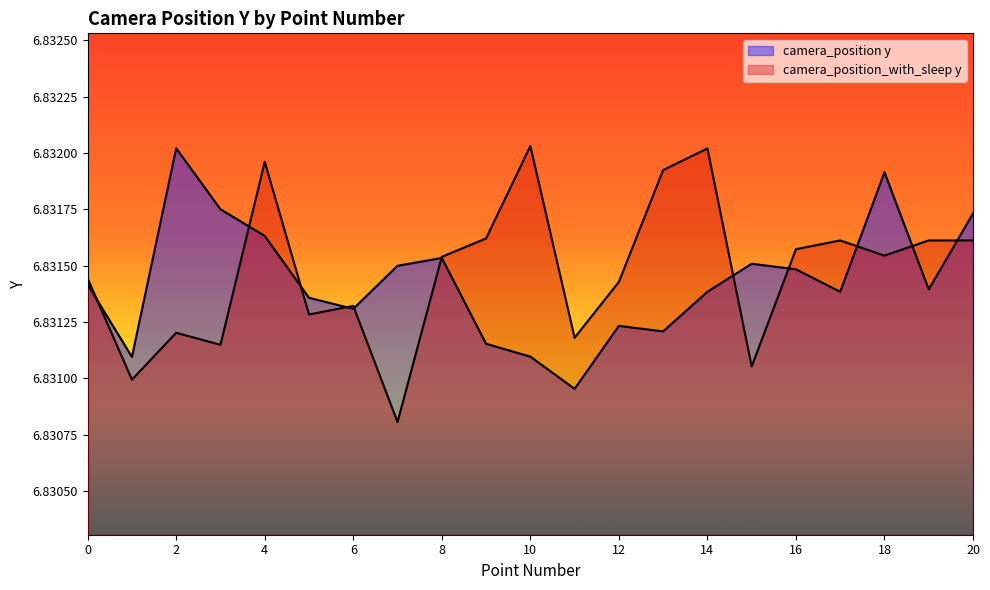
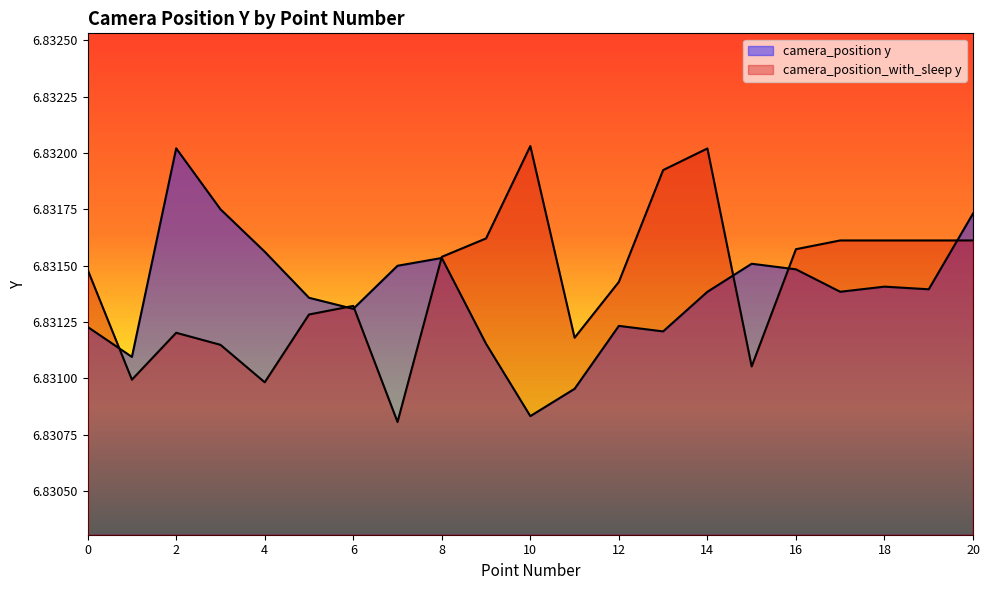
camera_position y, 0: 6.83142 -> 6.83123
camera_position_with_sleep y, 0: 6.83144 -> 6.83148
camera_position y, 4: 6.83163 -> 6.83156
camera_position_with_sleep y, 4: 6.83196 -> 6.83098
camera_position y, 10: 6.83110 -> 6.83083
camera_position y, 18: 6.83191 -> 6.83141
camera_position_with_sleep y, 18: 6.83154 -> 6.83161
